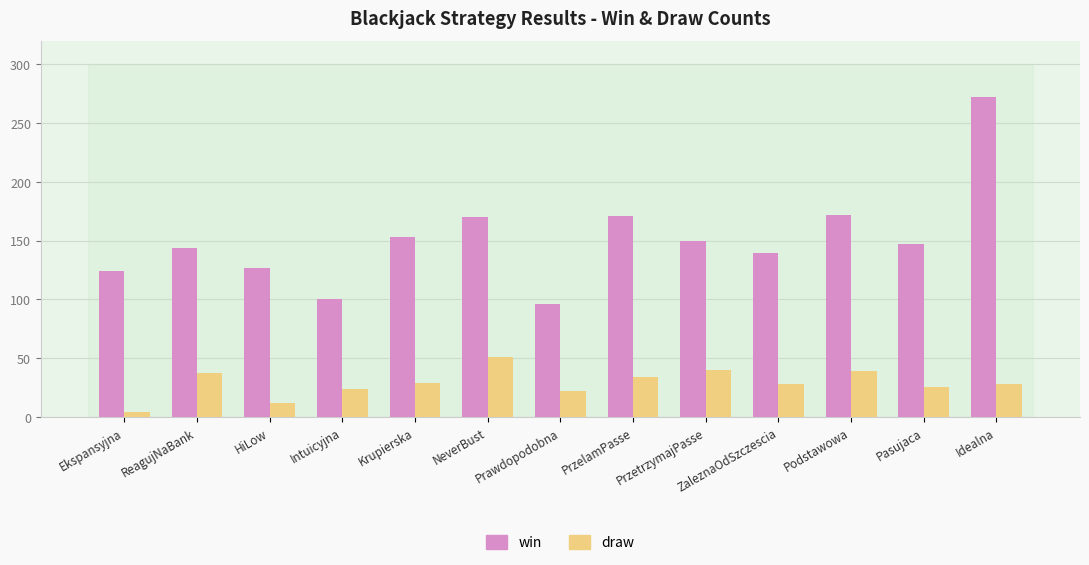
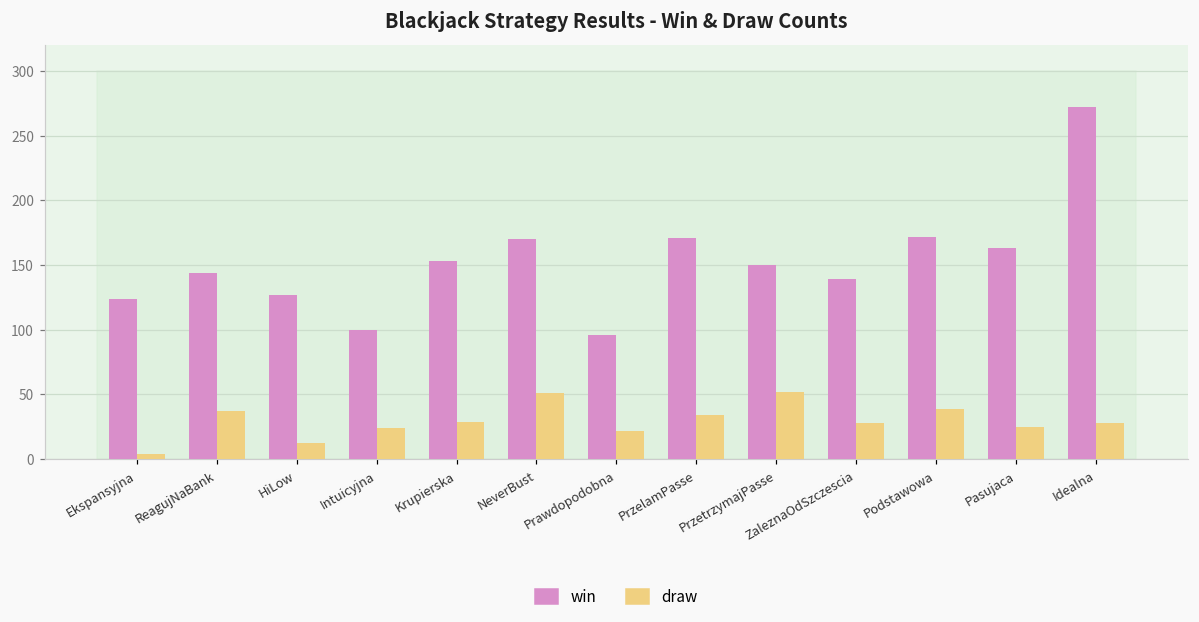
draw, PrzetrzymajPasse: 40 -> 52
win, Pasujaca: 147 -> 163
